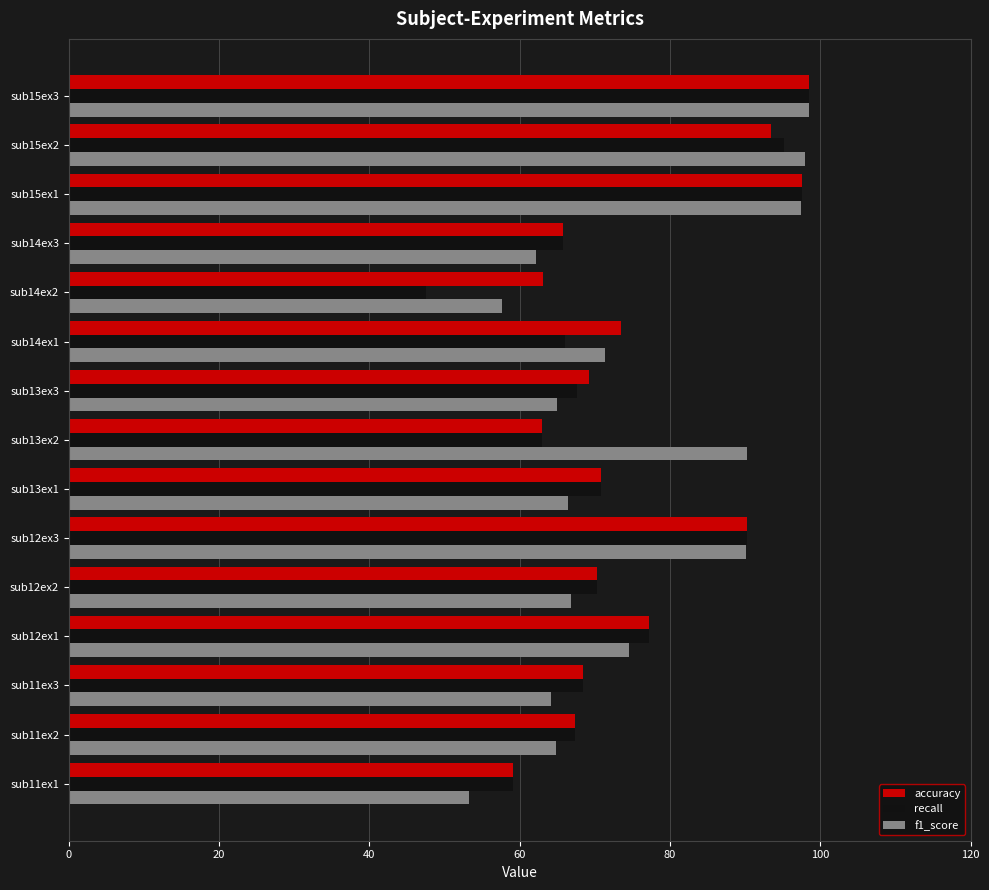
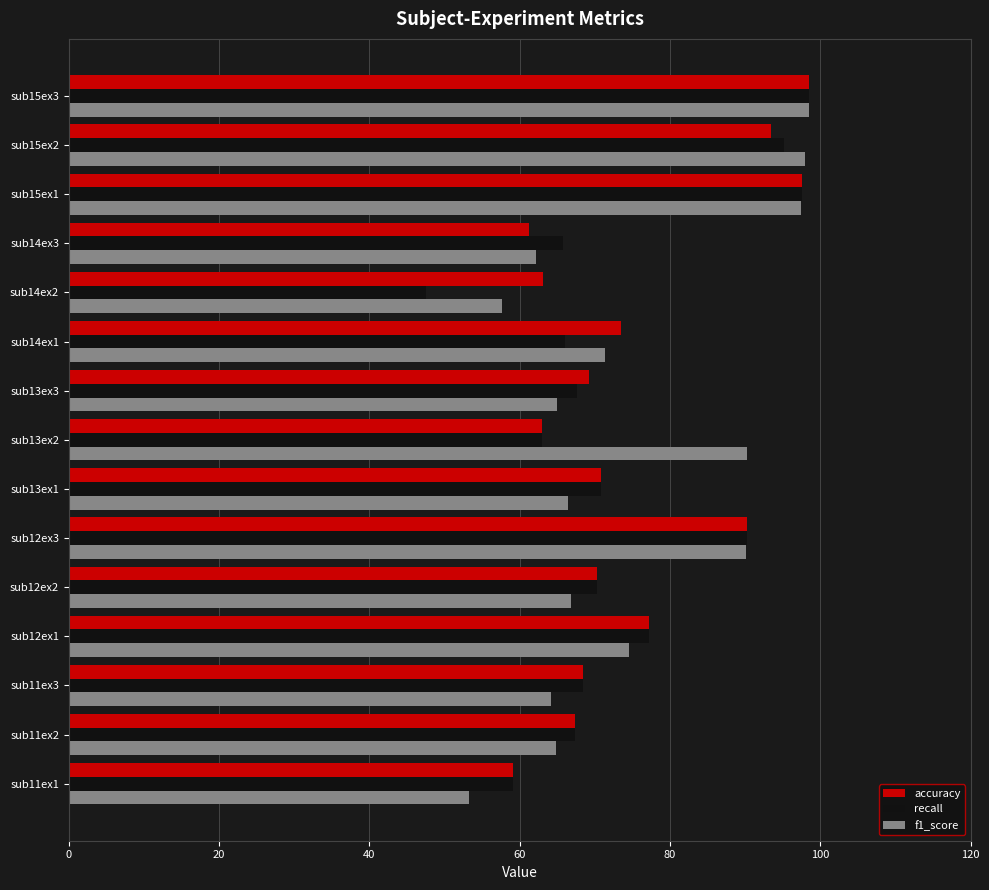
accuracy, sub14ex3: 66 -> 61
